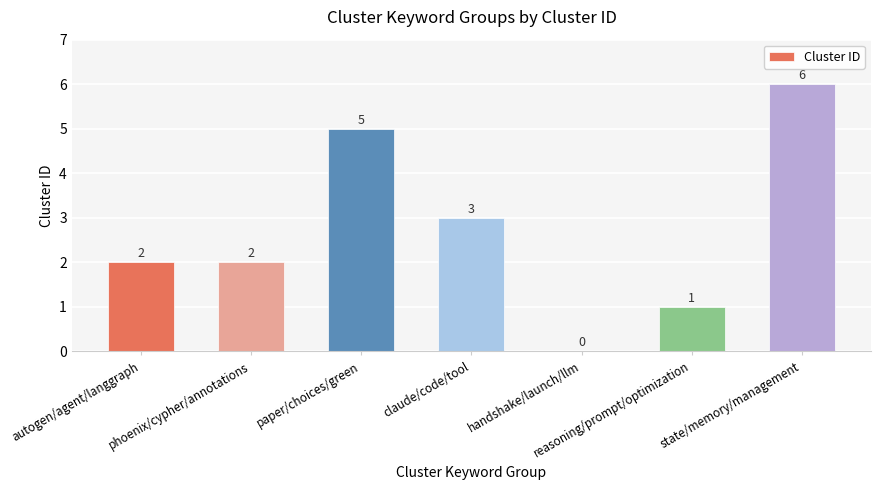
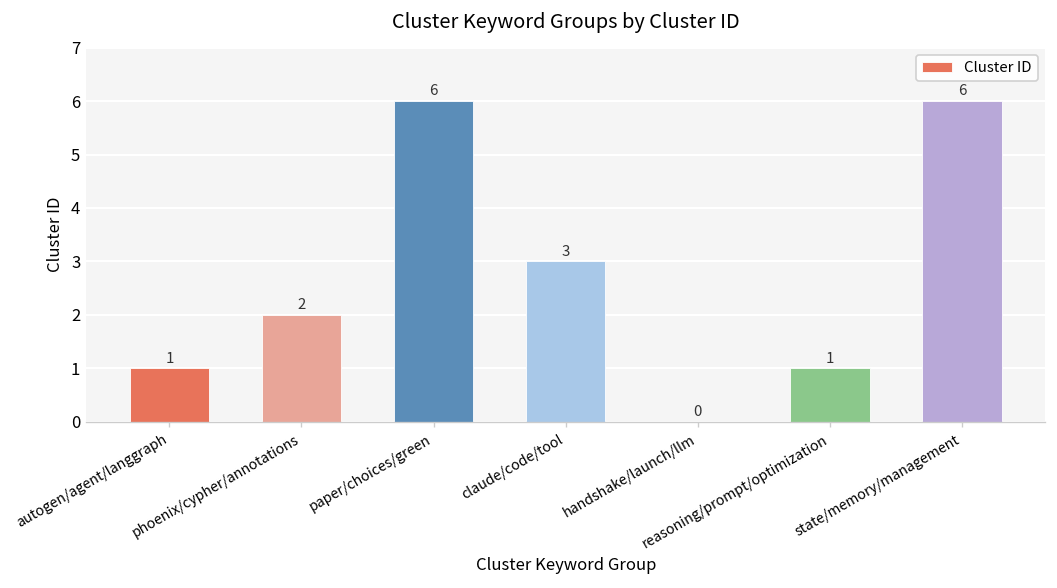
autogen/agent/langgraph: 2 -> 1
paper/choices/green: 5 -> 6
